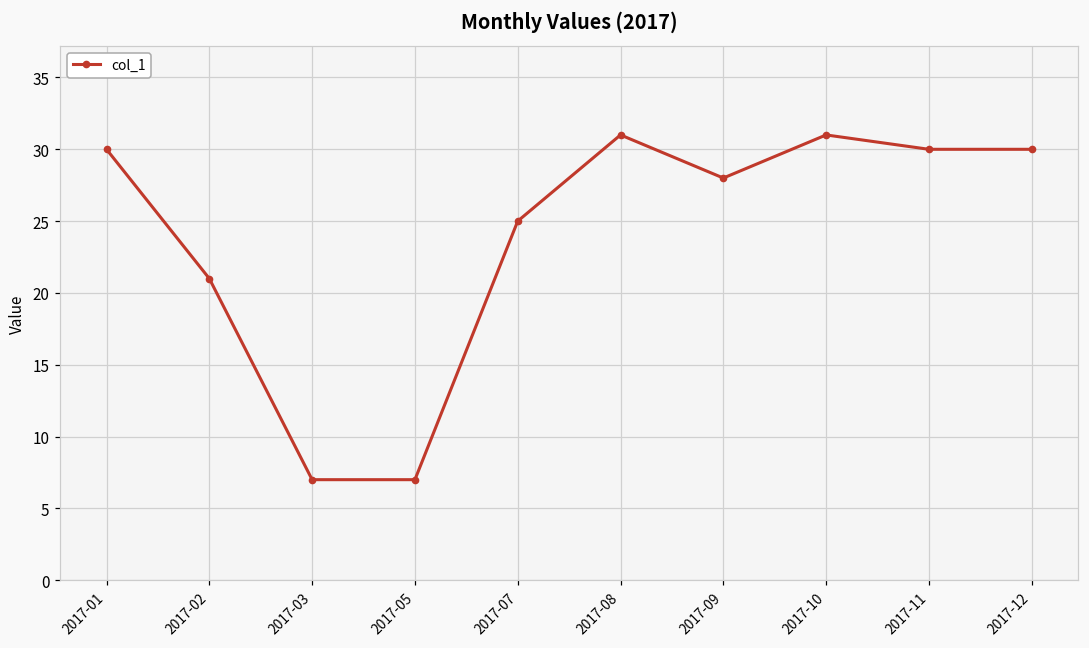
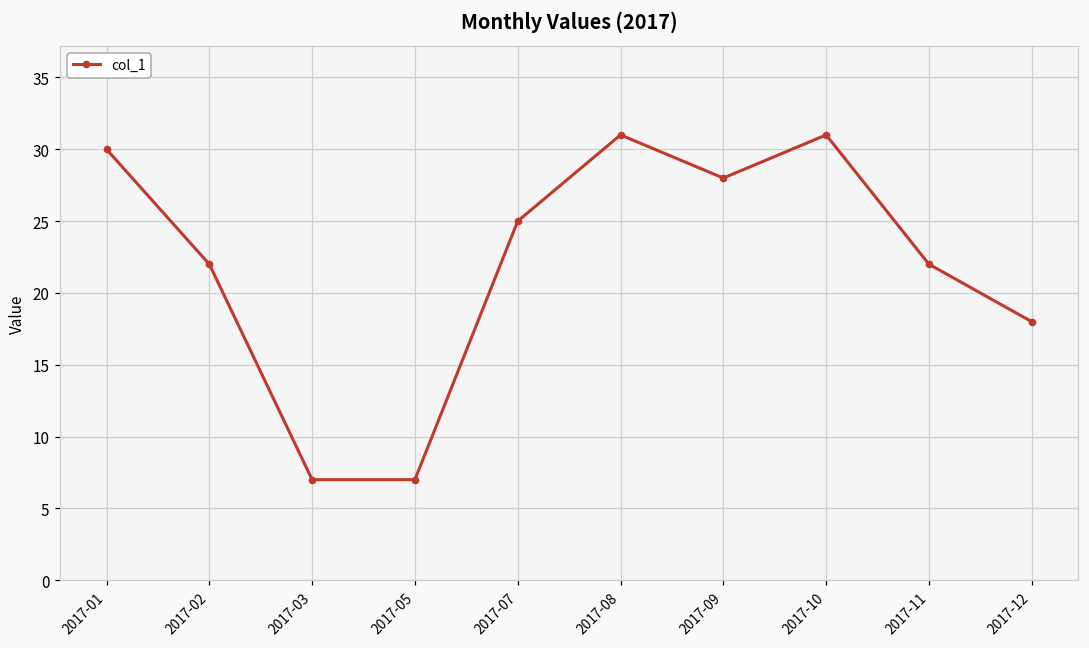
2017-02: 21 -> 22
2017-11: 30 -> 22
2017-12: 30 -> 18
